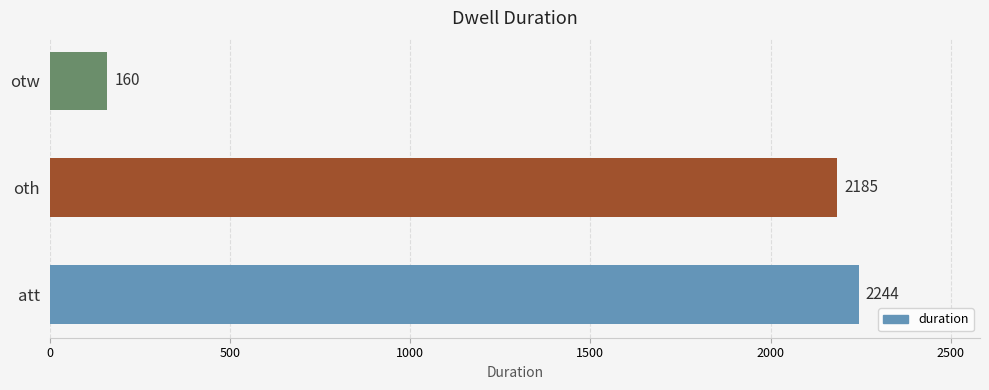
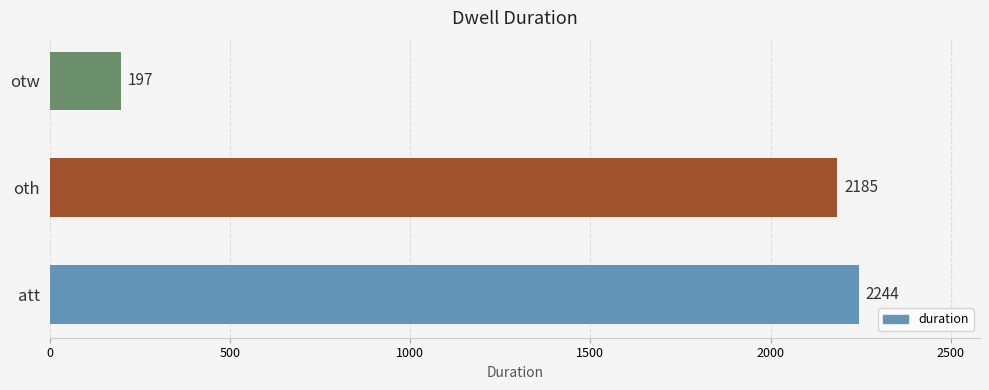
otw: 160 -> 197
